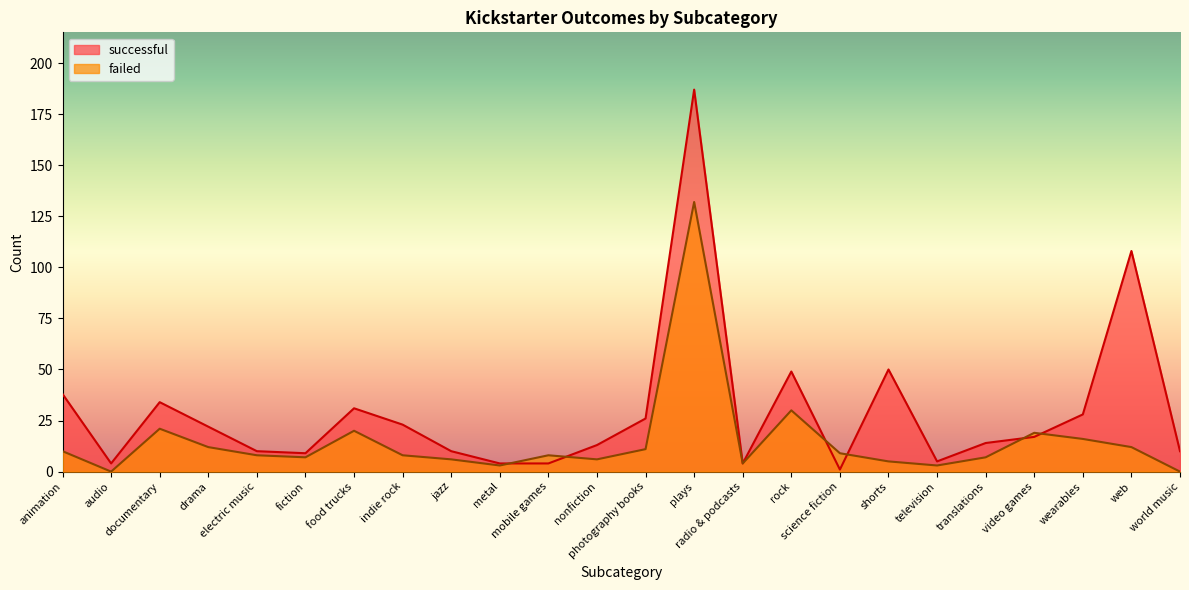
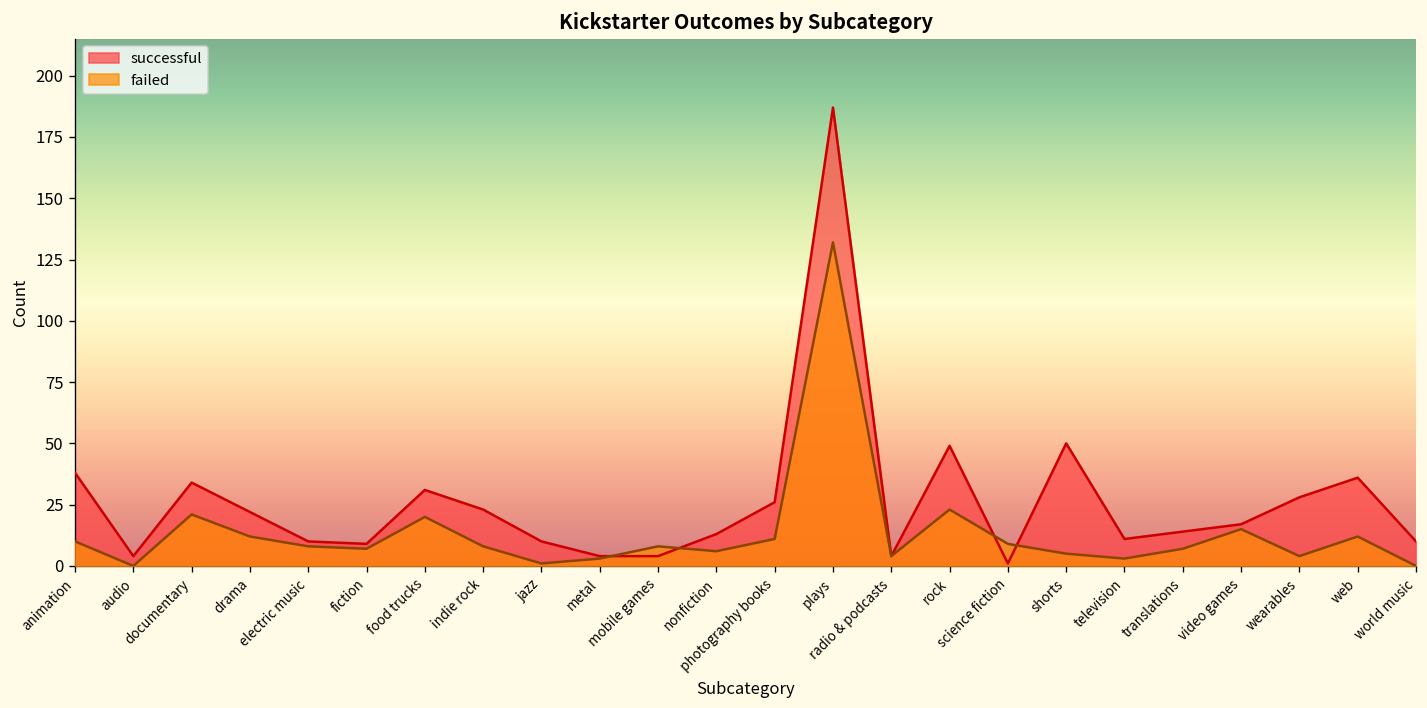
failed, jazz: 6 -> 1
failed, rock: 30 -> 23
successful, television: 5 -> 11
failed, video games: 19 -> 15
failed, wearables: 16 -> 4
successful, web: 108 -> 36
